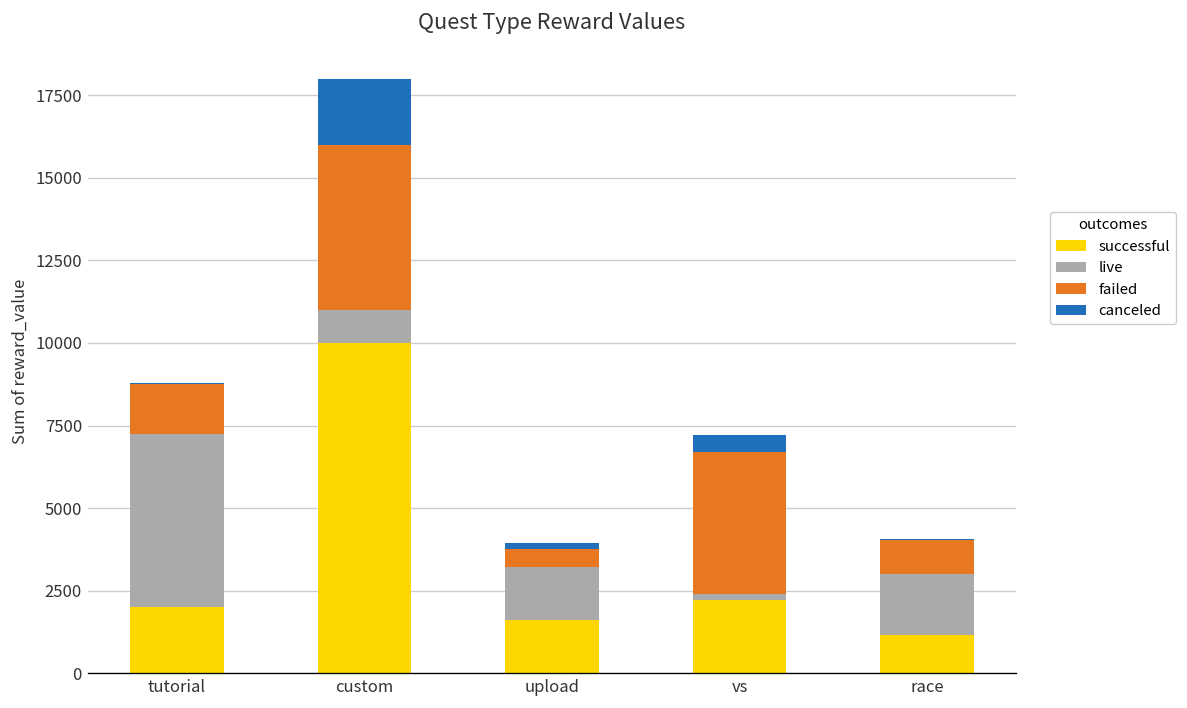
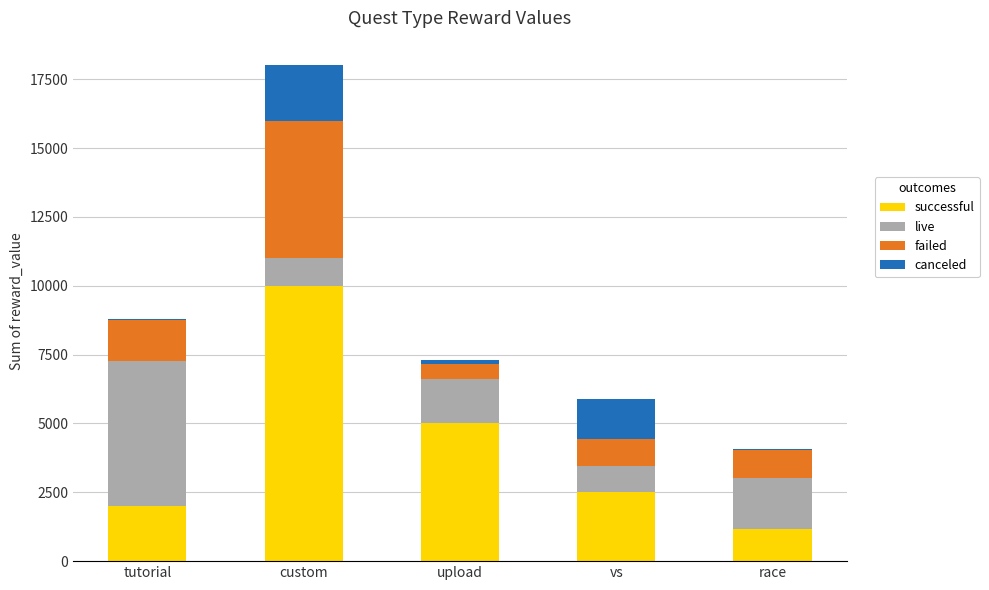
successful, upload: 1600 -> 5000
successful, vs: 2200 -> 2500
live, vs: 200 -> 900
failed, vs: 4300 -> 1000
canceled, vs: 500 -> 1500
